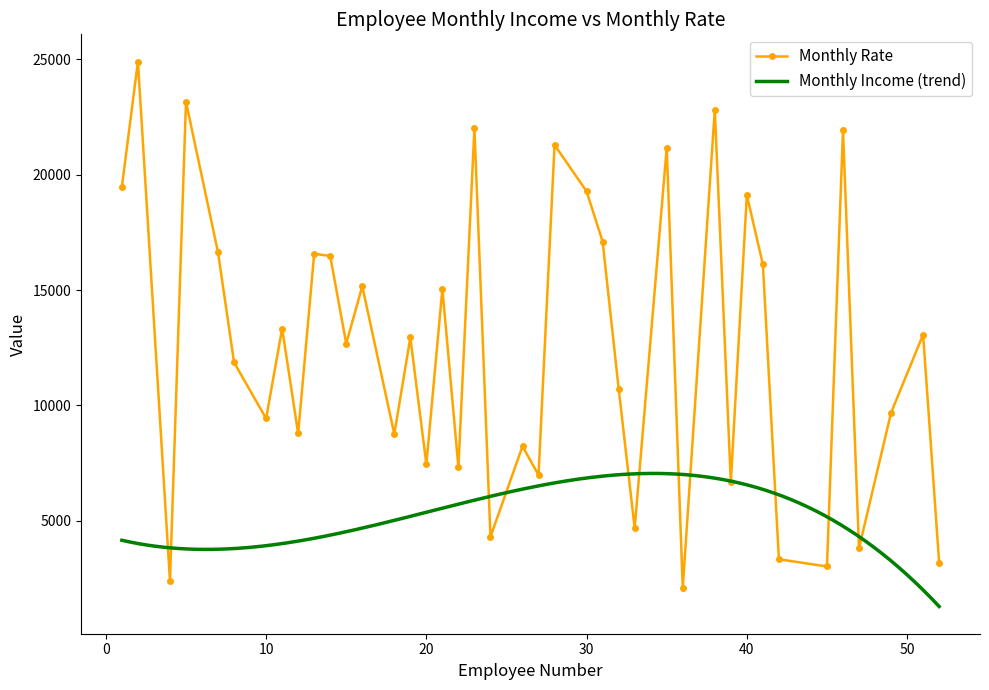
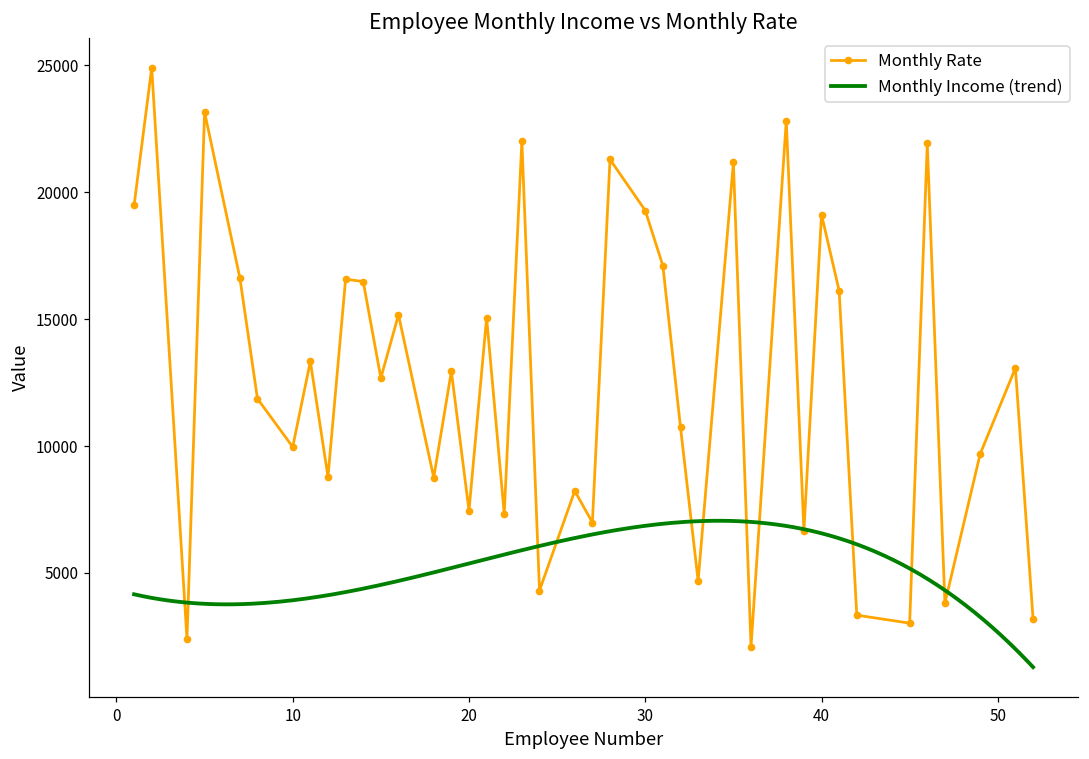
Monthly Rate, 10: 9400 -> 10000
